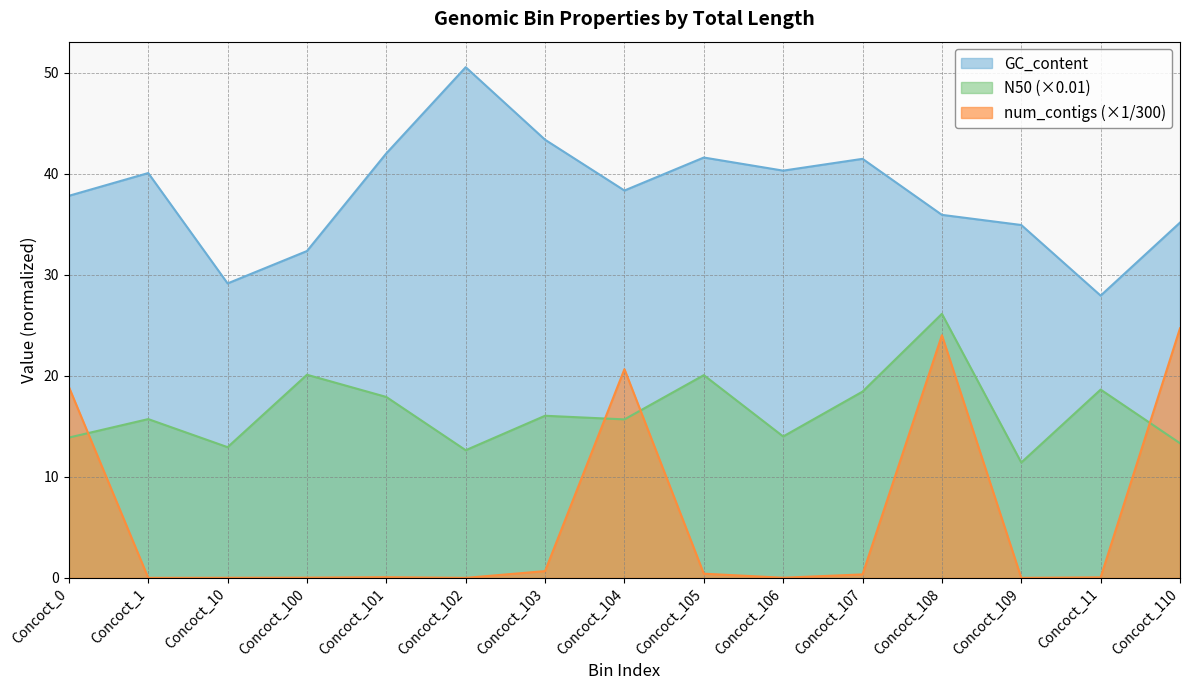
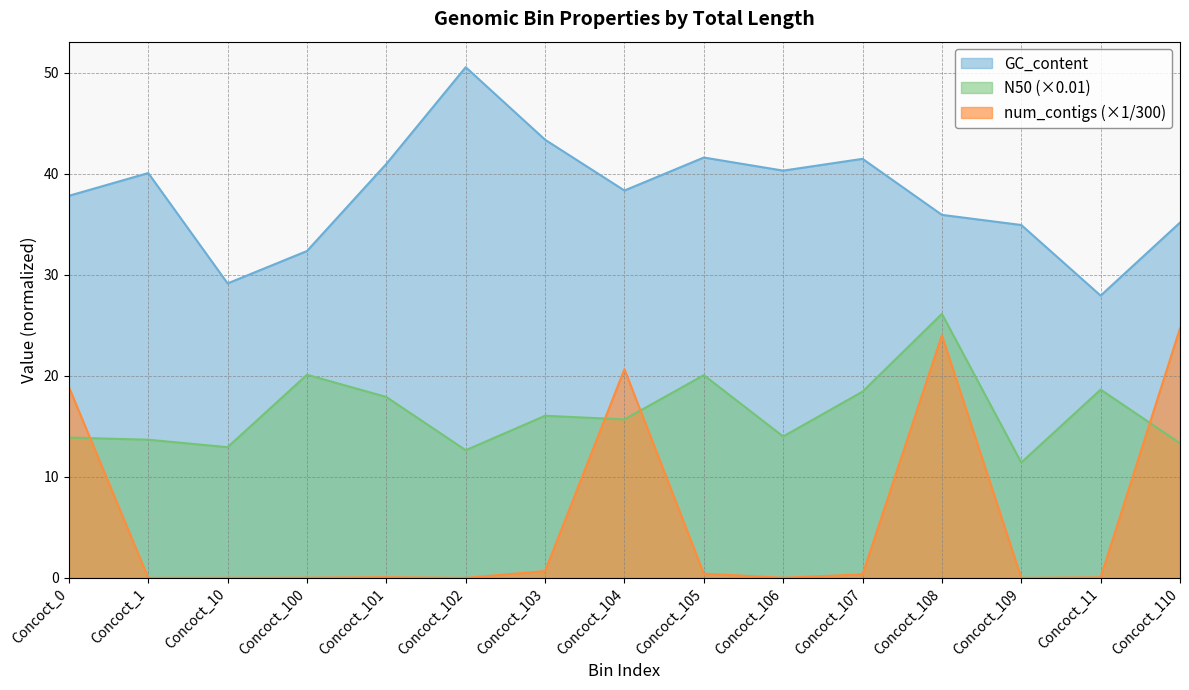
N50 (×0.01), Concoct_1: 15.7 -> 13.7
GC_content, Concoct_101: 42.0 -> 41.0
